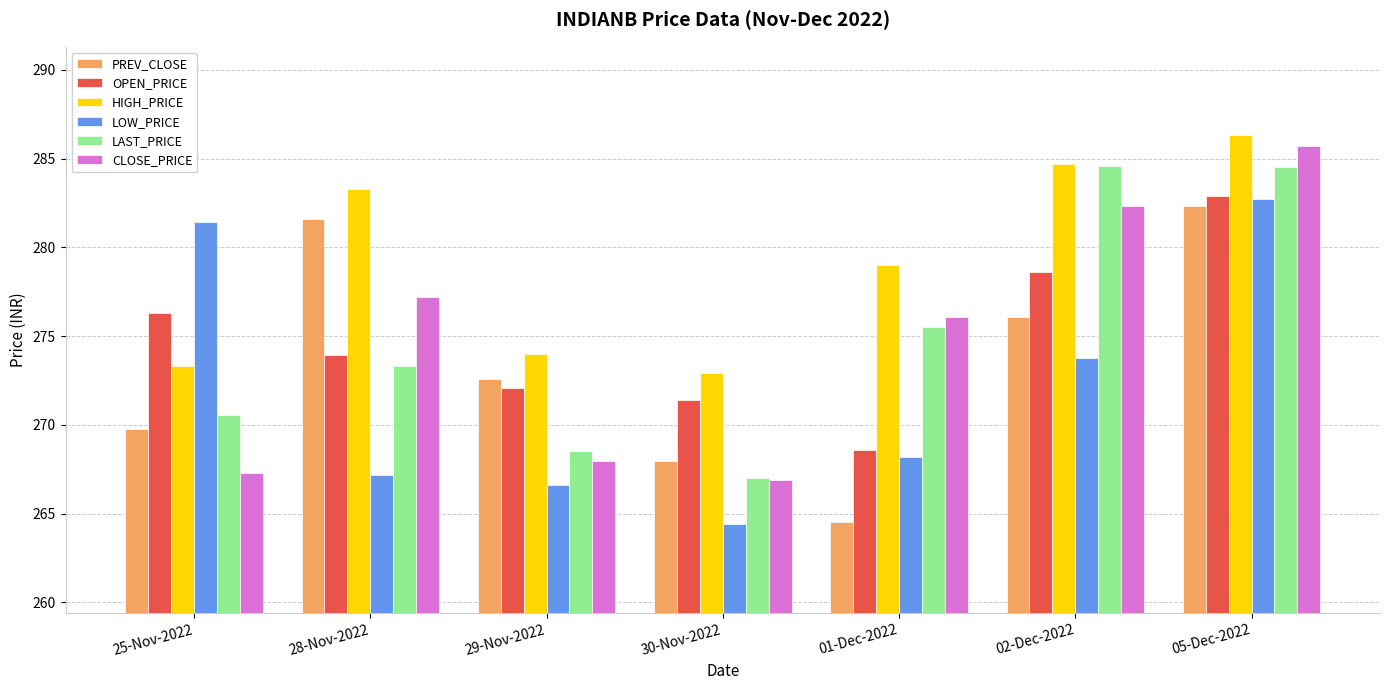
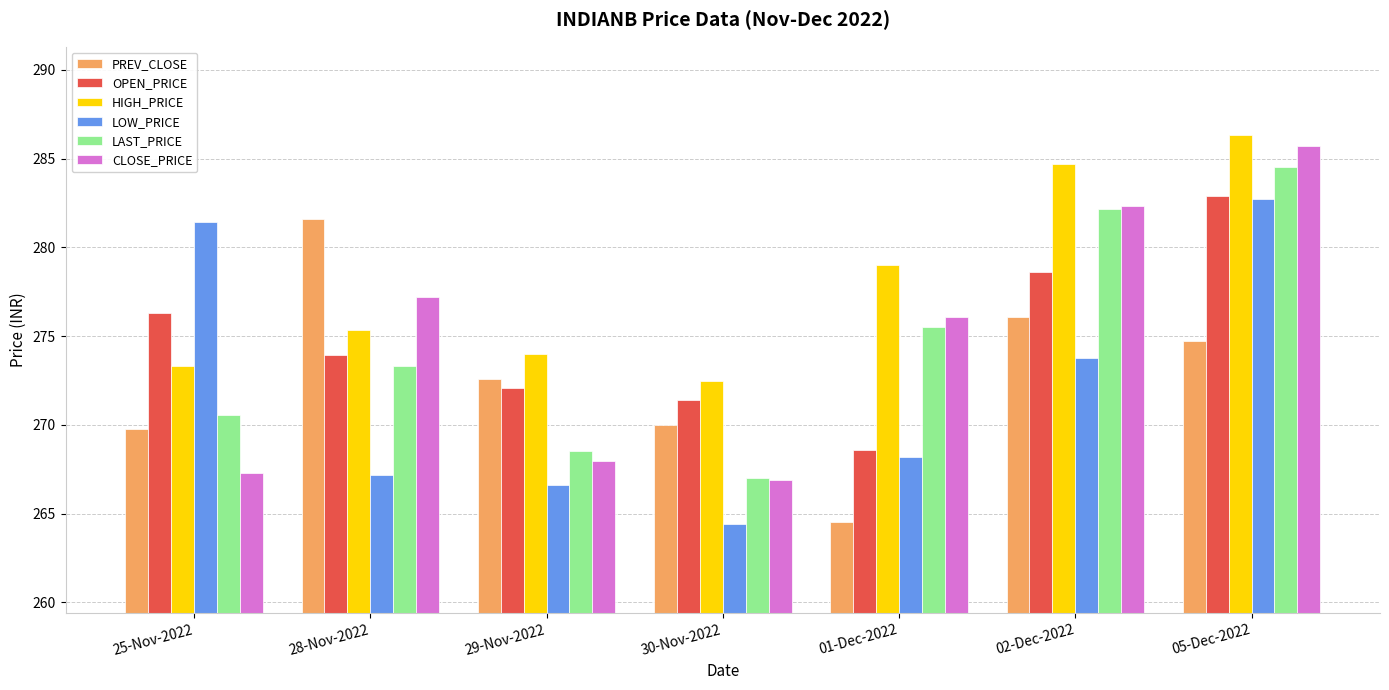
HIGH_PRICE, 28-Nov-2022: 283.3 -> 275.4
PREV_CLOSE, 30-Nov-2022: 268.0 -> 270.0
HIGH_PRICE, 30-Nov-2022: 272.9 -> 272.5
LAST_PRICE, 02-Dec-2022: 284.6 -> 282.2
PREV_CLOSE, 05-Dec-2022: 282.4 -> 274.7
